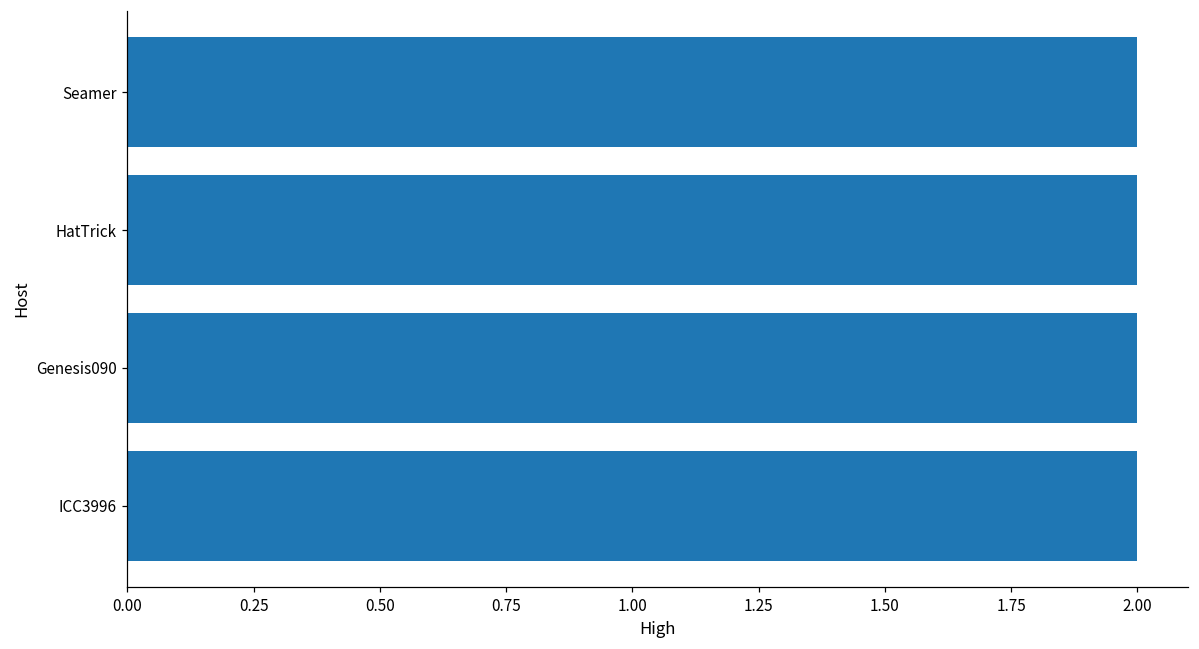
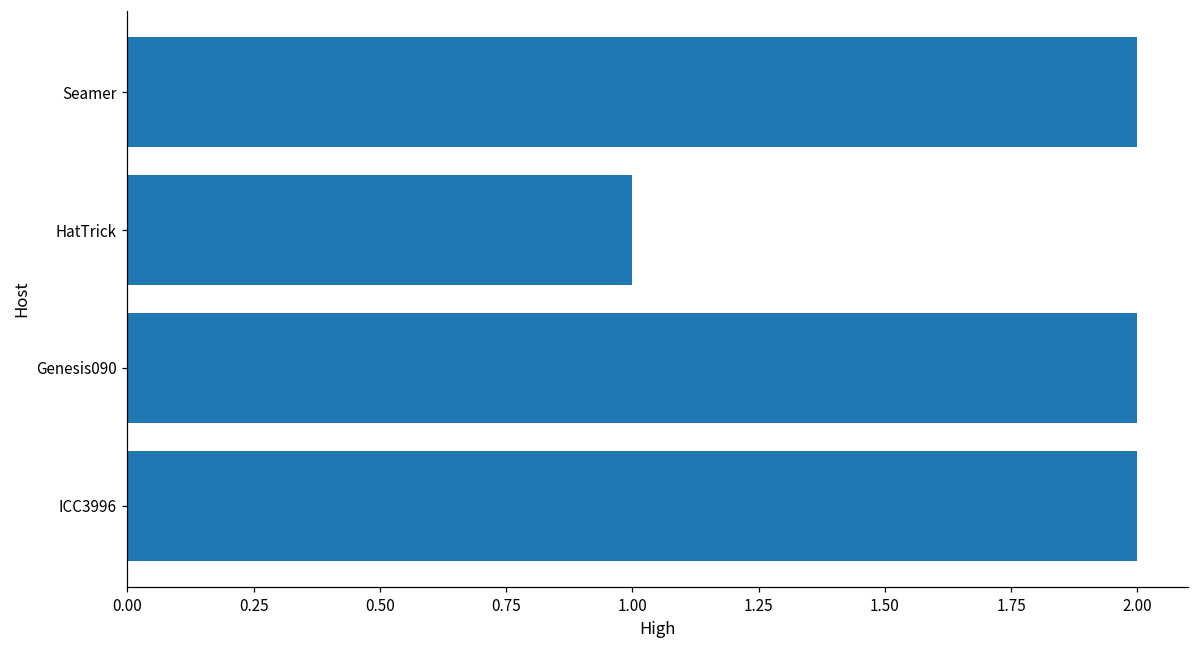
HatTrick: 2 -> 1
